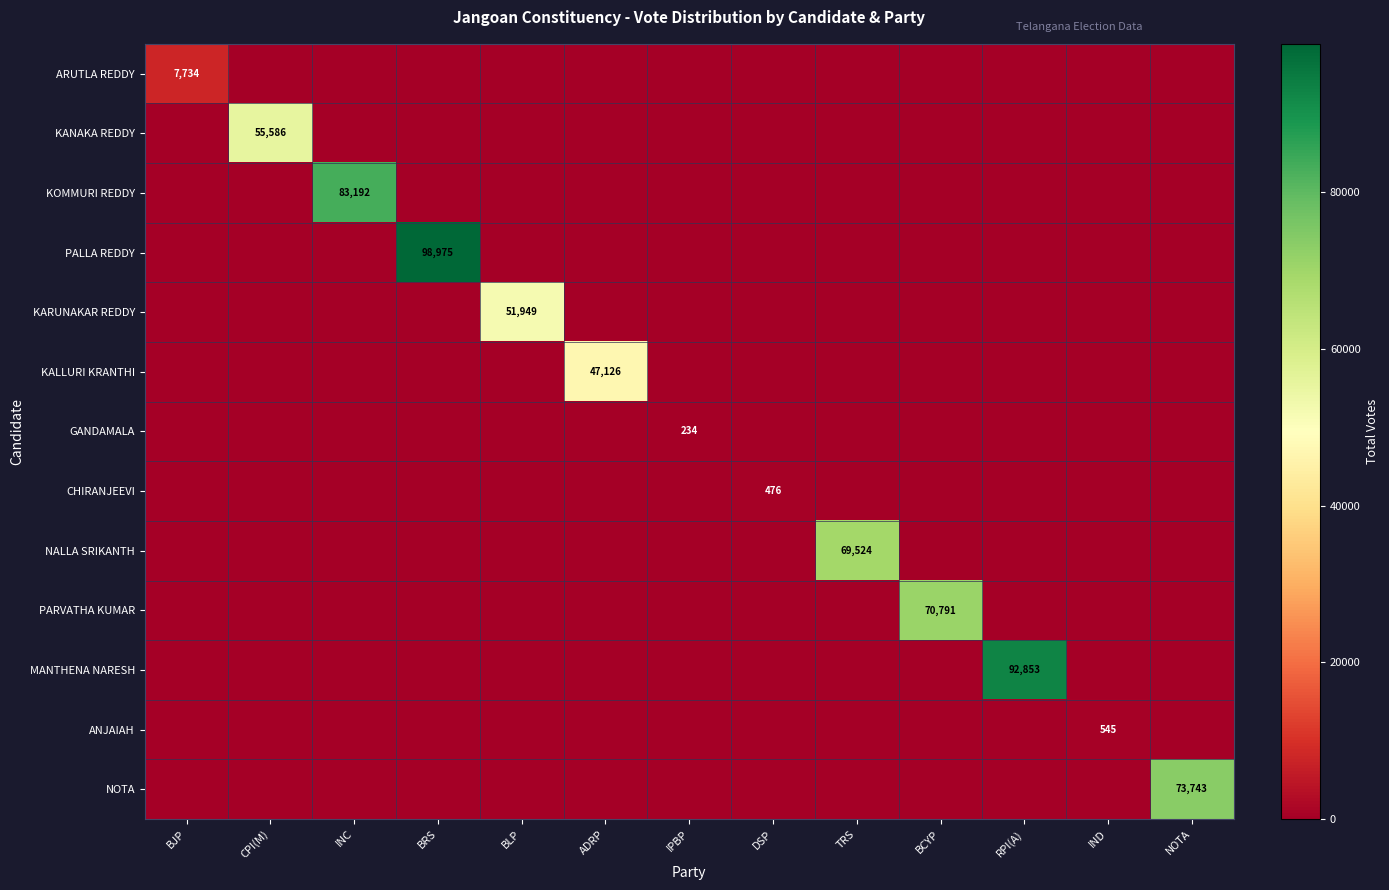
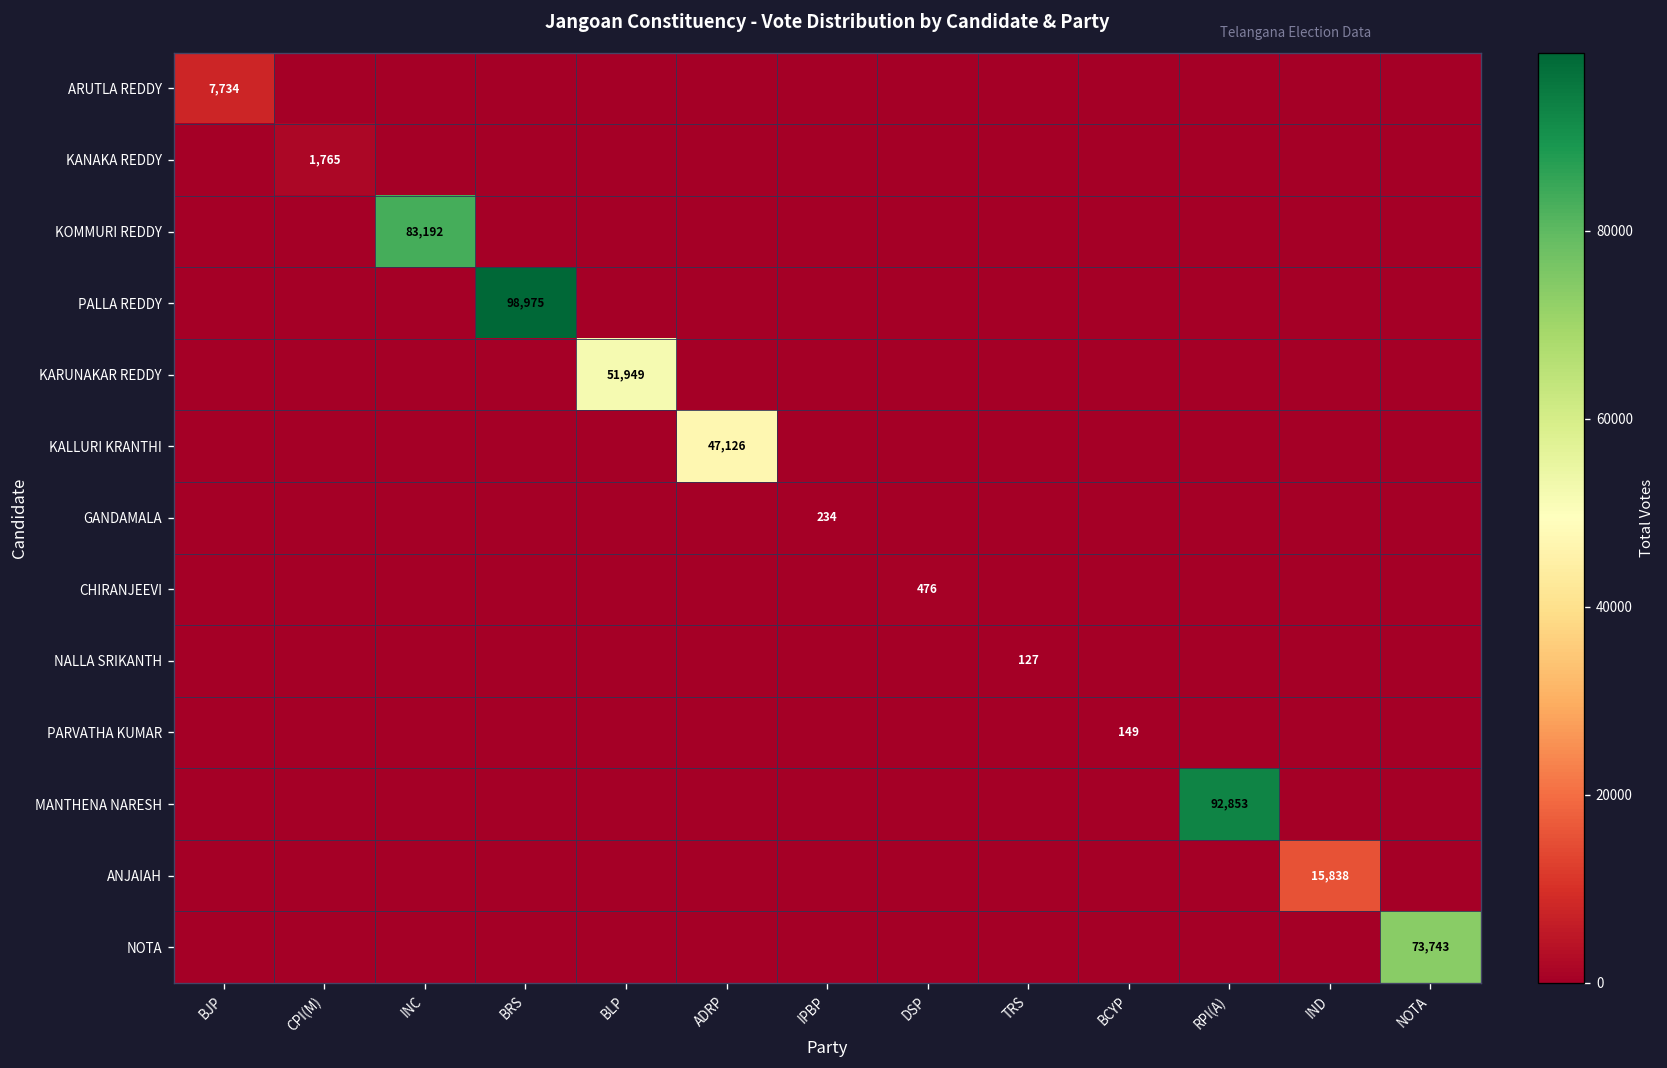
KANAKA REDDY, CPI(M): 55,586 -> 1,765
NALLA SRIKANTH, TRS: 69,524 -> 127
PARVATHA KUMAR, BCYP: 70,791 -> 149
ANJAIAH, IND: 545 -> 15,838
